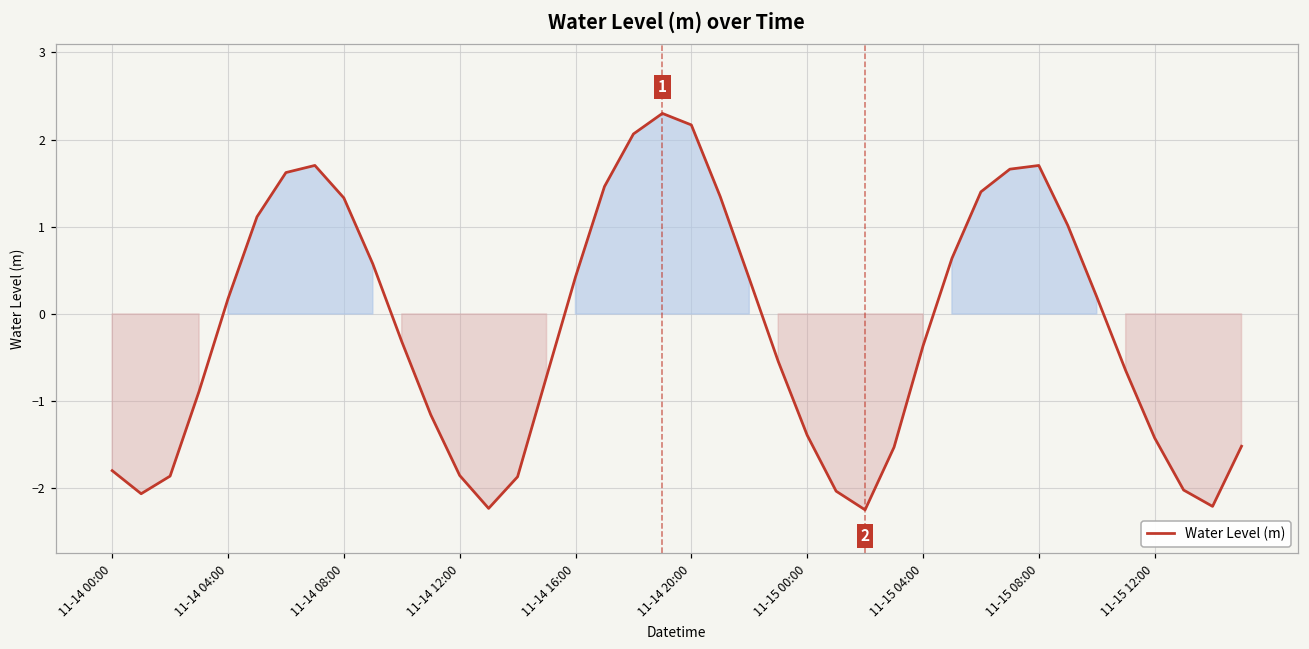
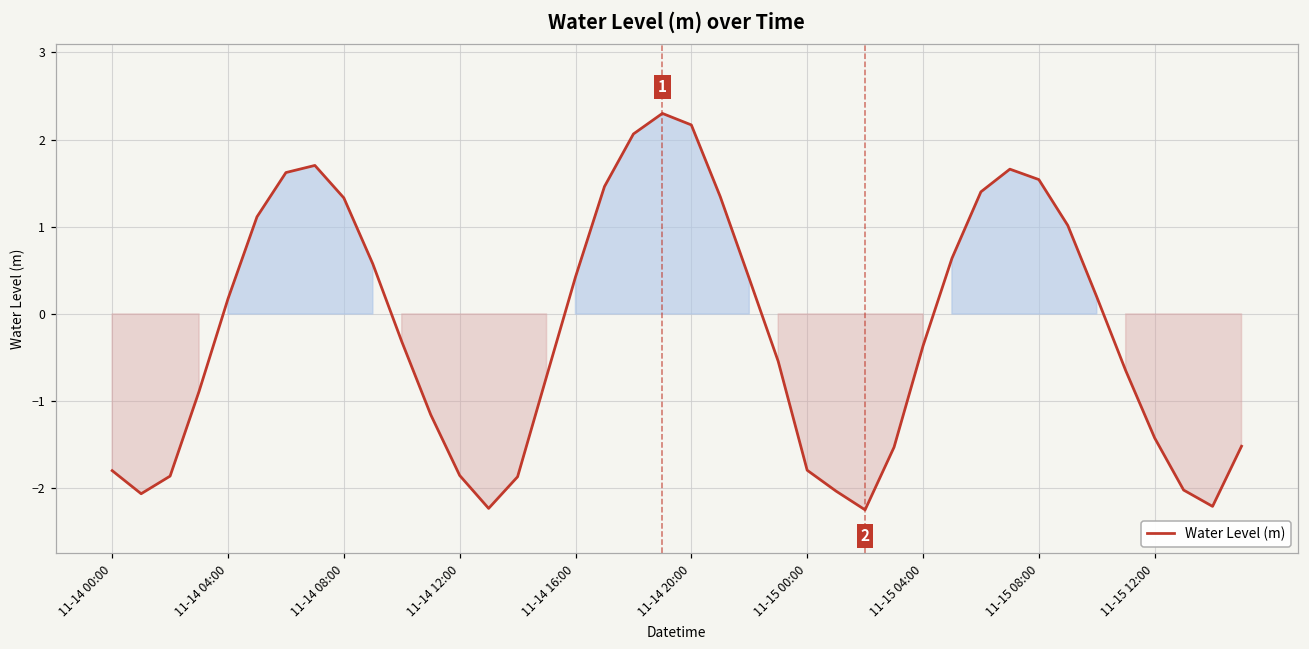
11-15 00:00: -1.4 -> -1.8
11-15 08:00: 1.7 -> 1.5
